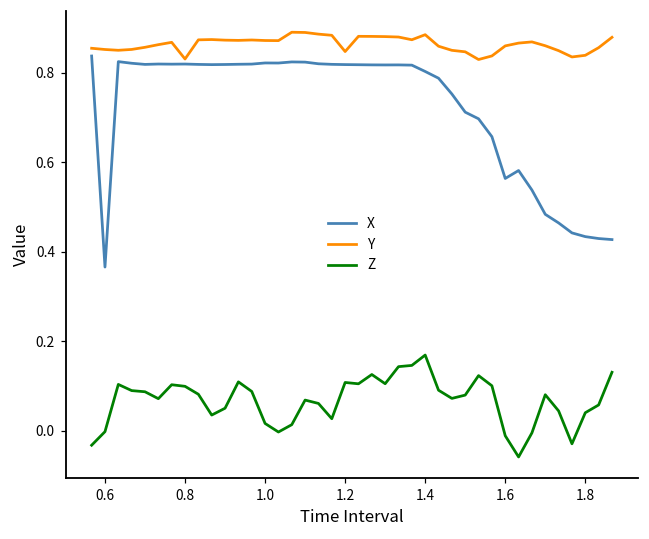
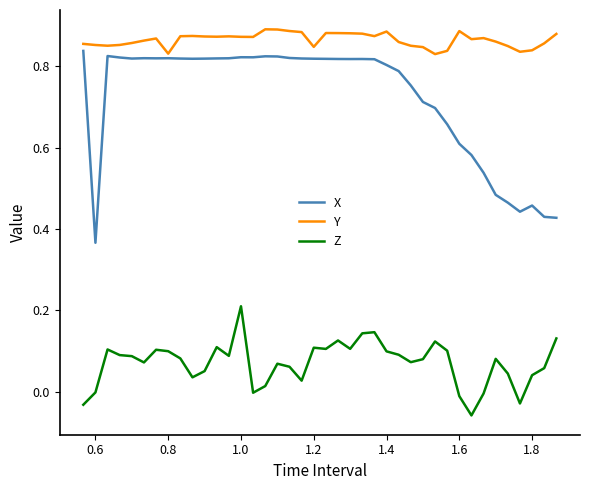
Z, 1.0: 0.02 -> 0.21
Z, 1.4: 0.17 -> 0.10
X, 1.6: 0.56 -> 0.61
Y, 1.6: 0.86 -> 0.89
X, 1.8: 0.43 -> 0.46
